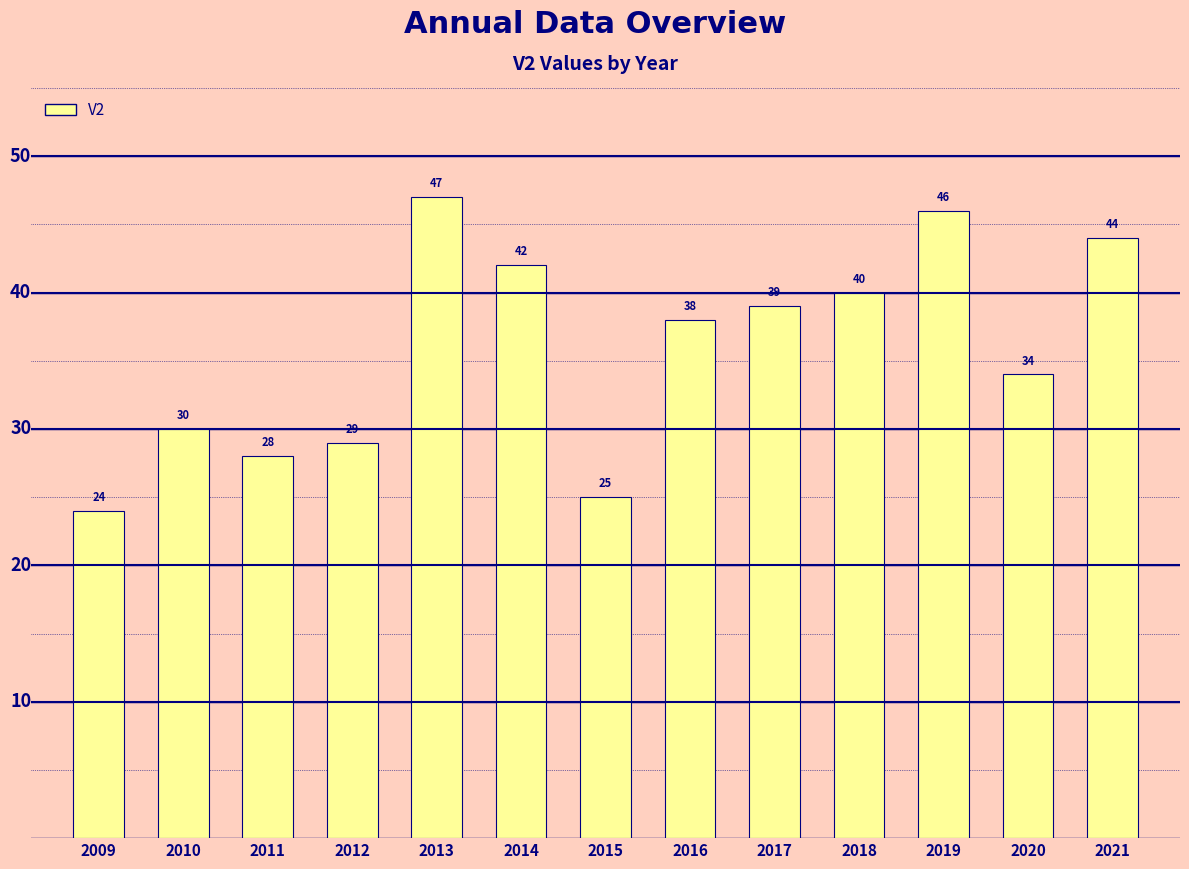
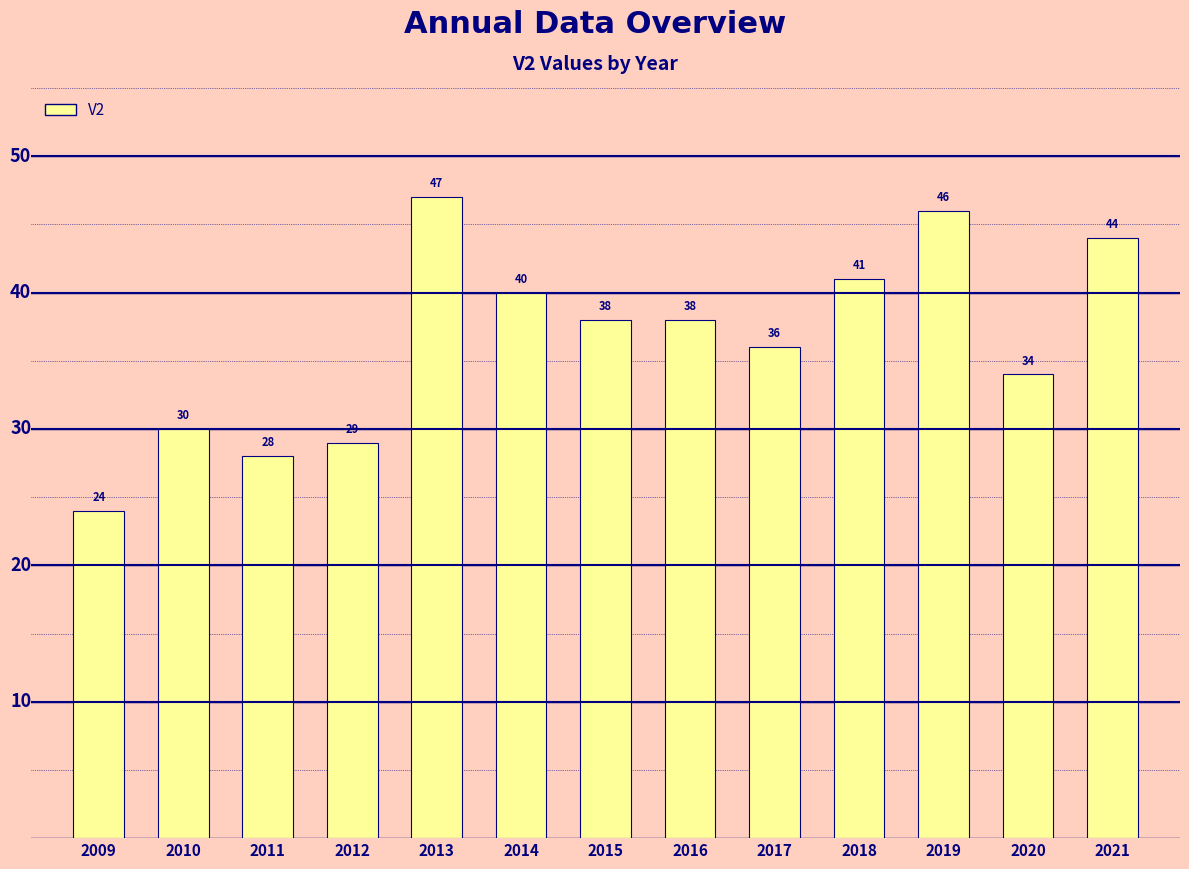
2014: 42 -> 40
2015: 25 -> 38
2017: 39 -> 36
2018: 40 -> 41
